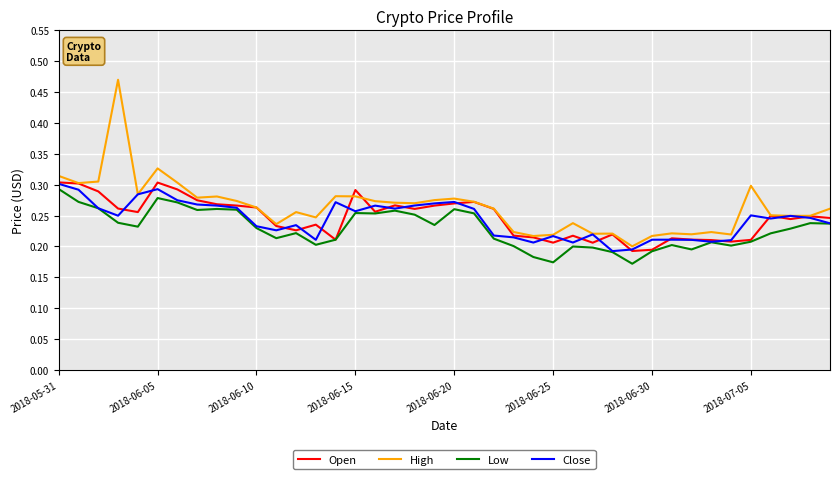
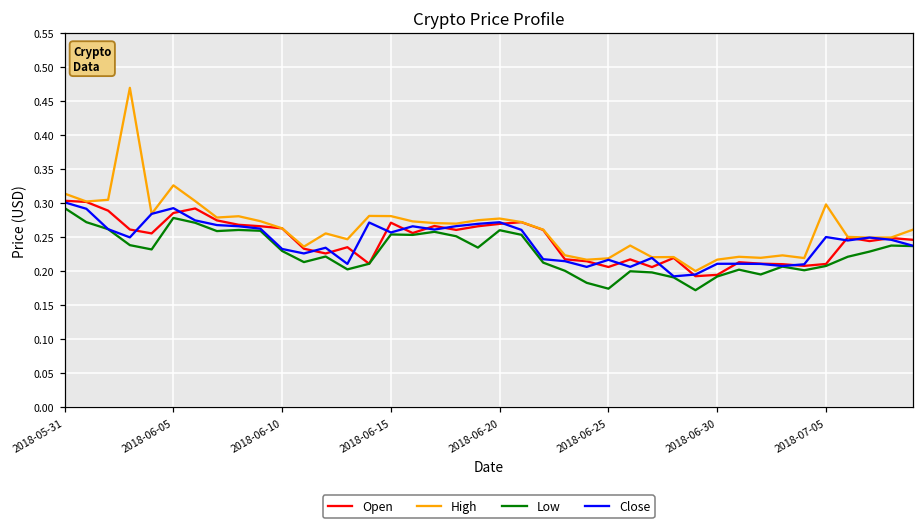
Open, 2018-06-05: 0.30 -> 0.29
Open, 2018-06-15: 0.29 -> 0.27
